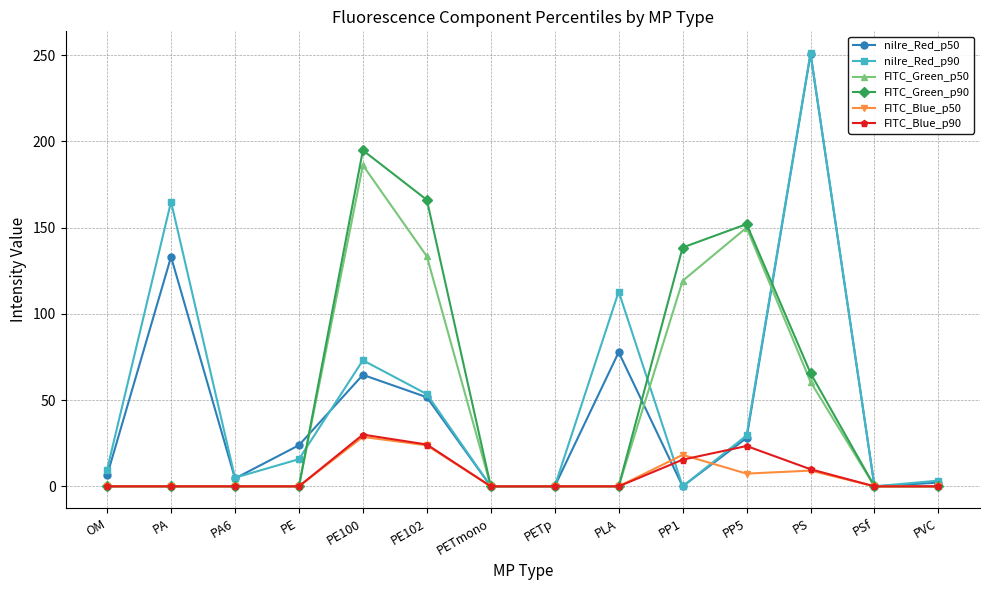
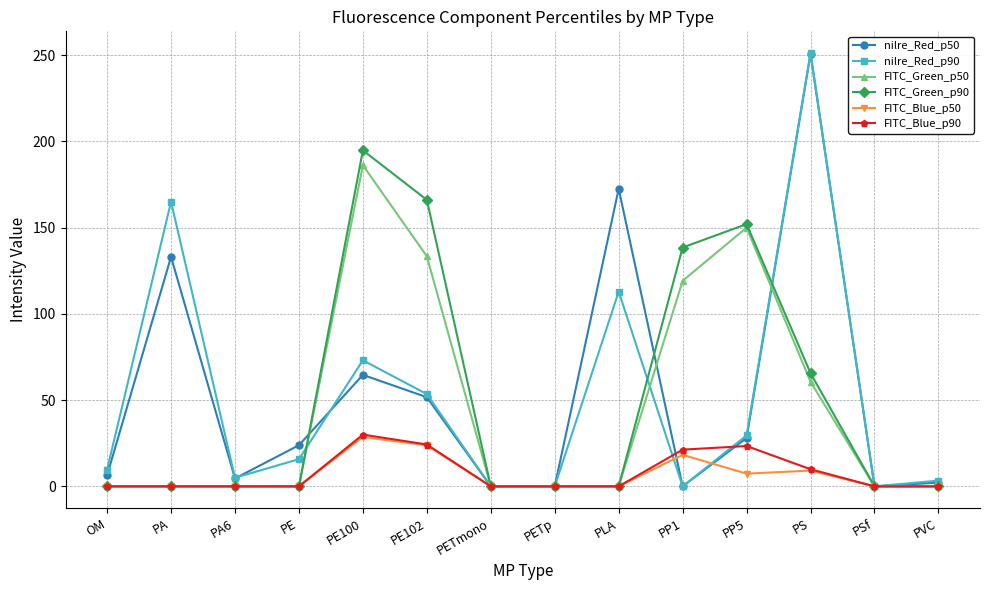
nilre_Red_p50, PLA: 78 -> 173
FITC_Blue_p90, PP1: 15 -> 21
